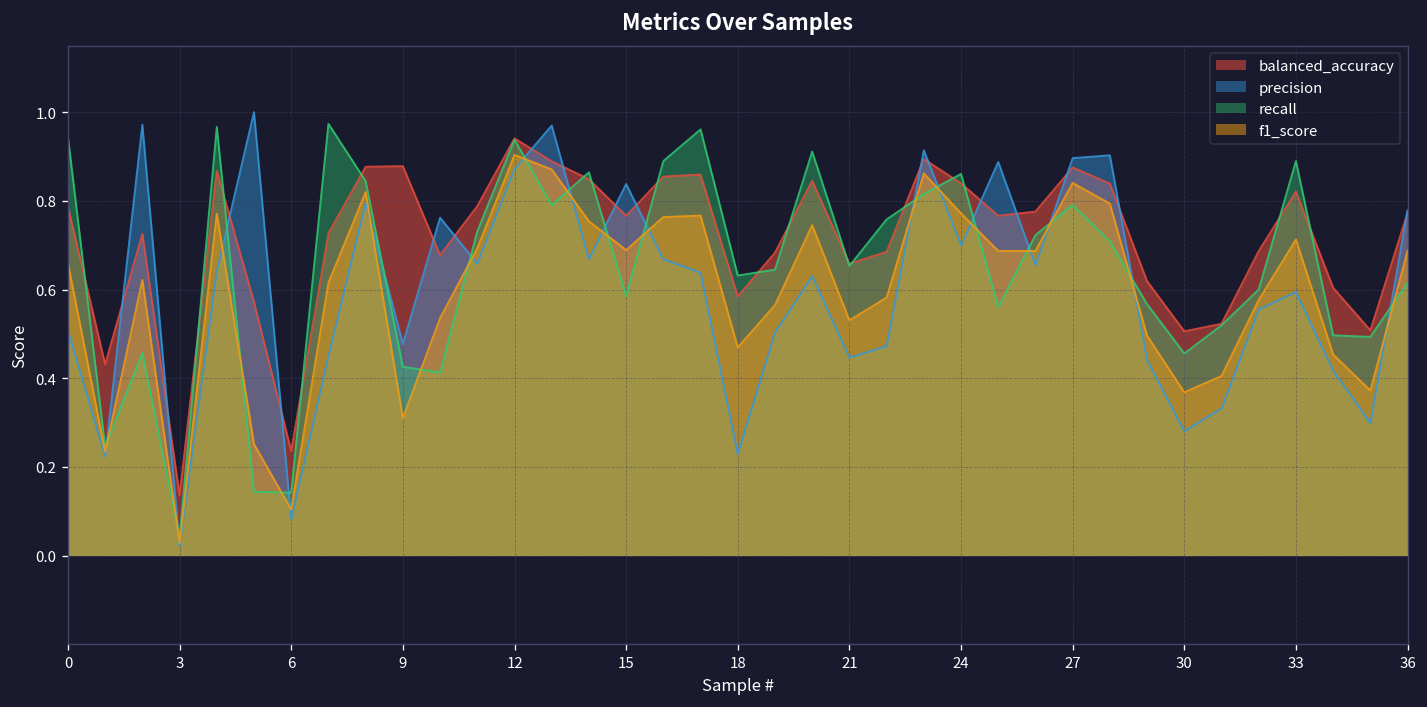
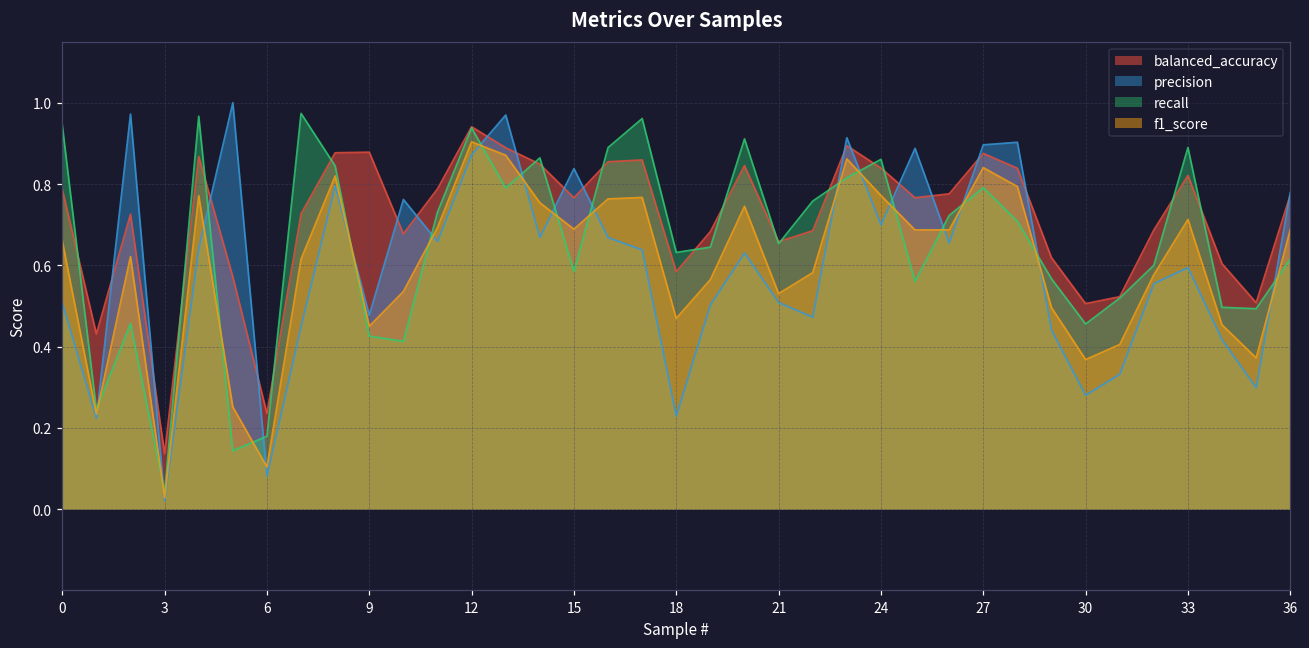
recall, 6: 0.14 -> 0.18
f1_score, 9: 0.31 -> 0.45
precision, 21: 0.45 -> 0.51
